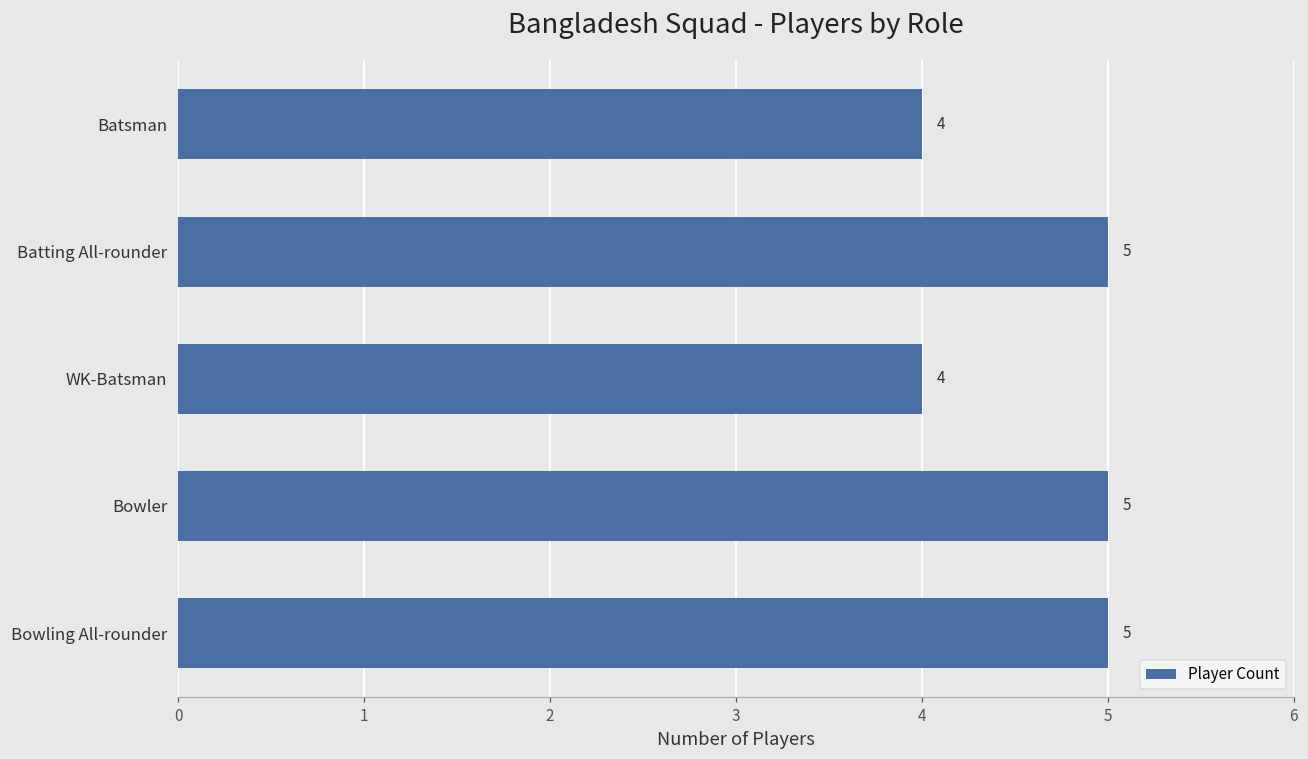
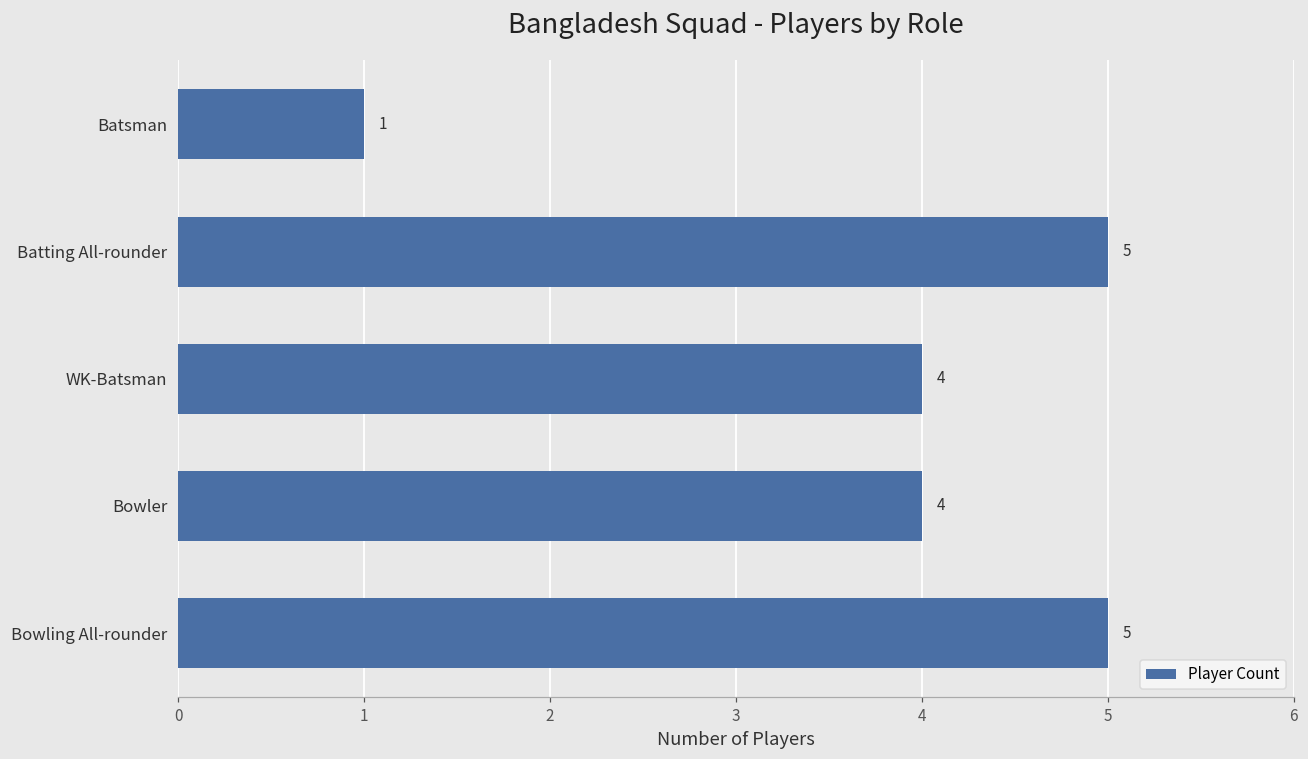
Batsman: 4 -> 1
Bowler: 5 -> 4
